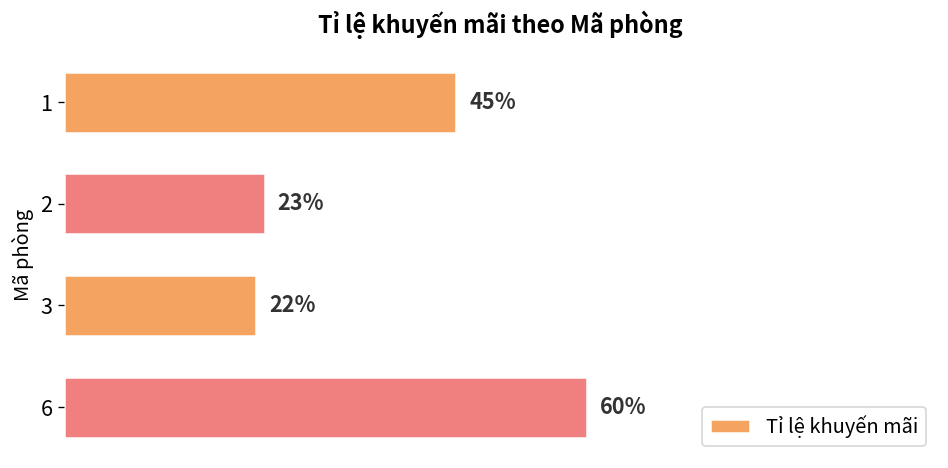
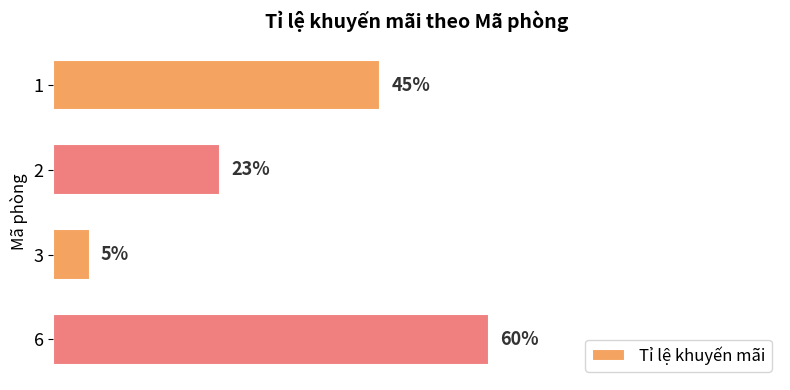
3: 22% -> 5%
